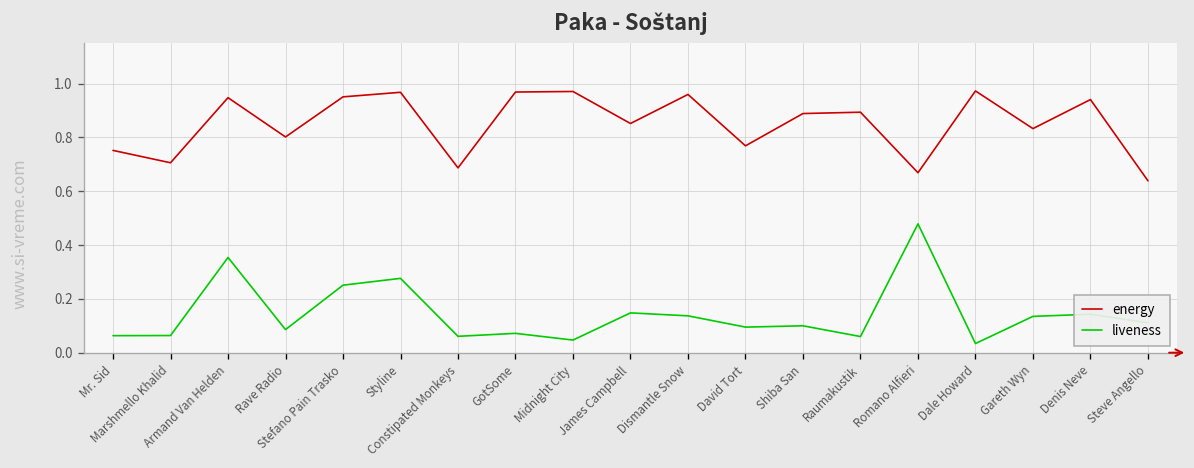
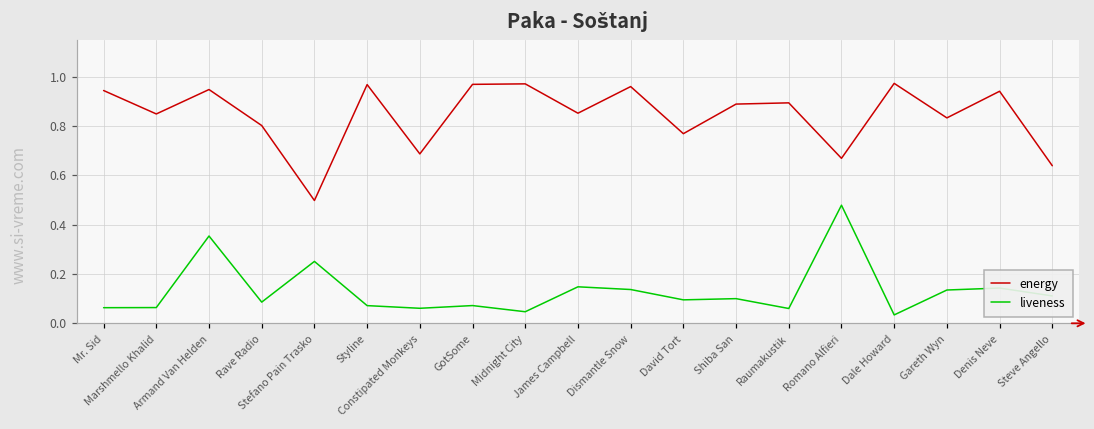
energy, Mr. Sid: 0.75 -> 0.94
energy, Marshmello Khalid: 0.71 -> 0.85
energy, Stefano Pain Trasko: 0.95 -> 0.50
liveness, Styline: 0.28 -> 0.07
